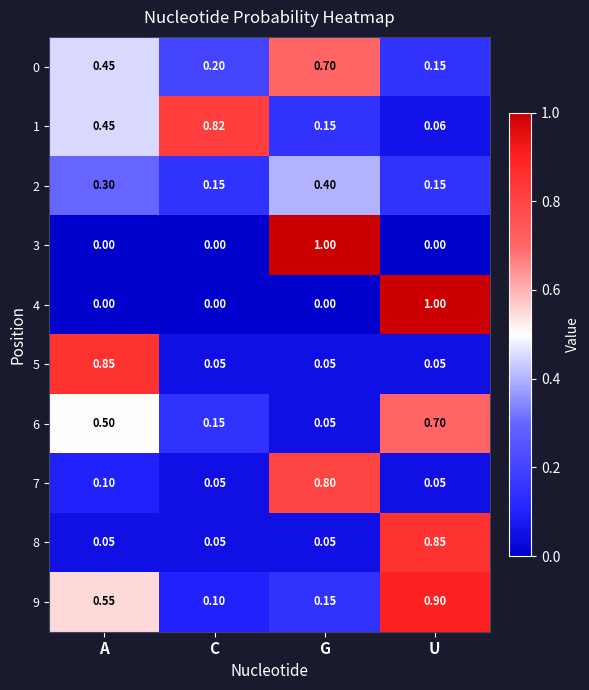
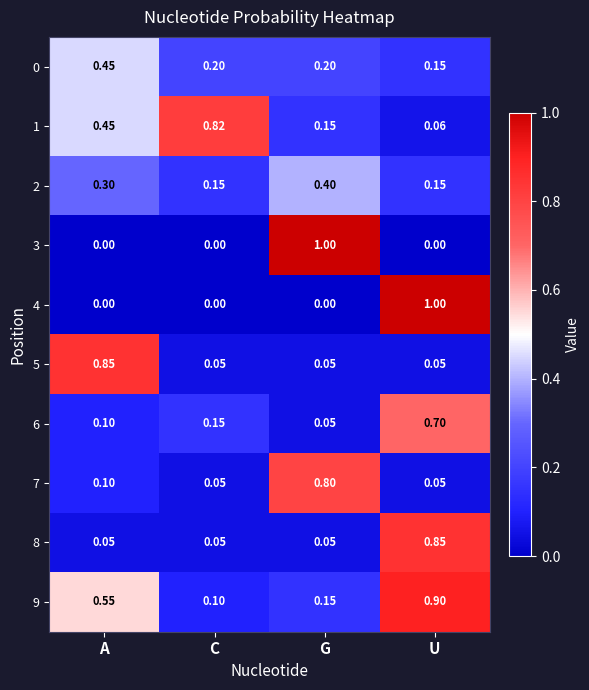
0, G: 0.70 -> 0.20
6, A: 0.50 -> 0.10
